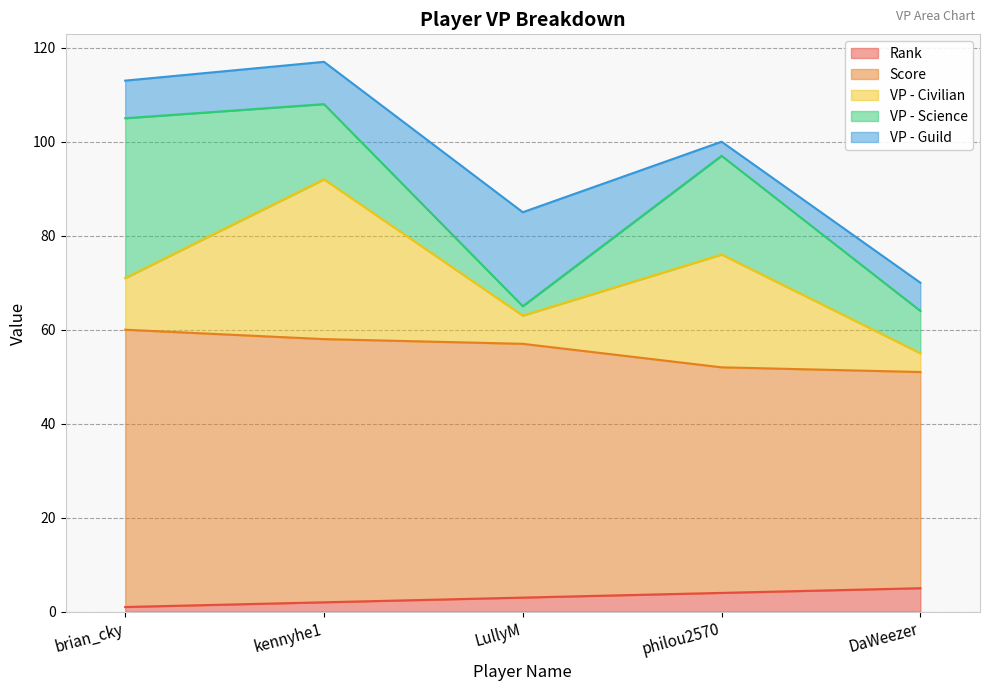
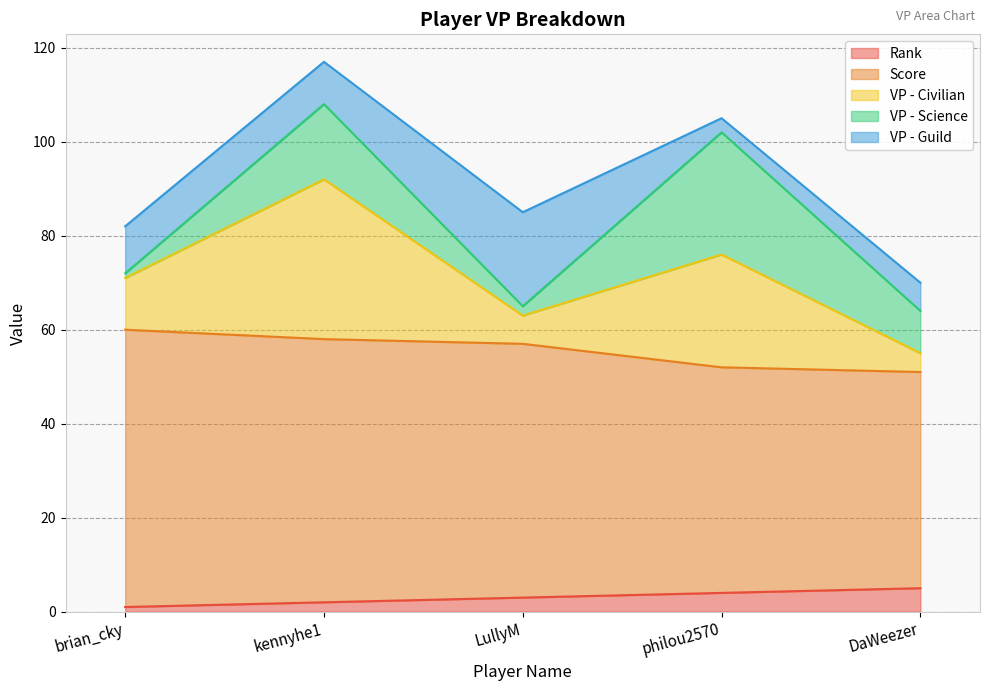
VP - Science, brian_cky: 34 -> 1
VP - Guild, brian_cky: 8 -> 10
VP - Science, philou2570: 21 -> 26
